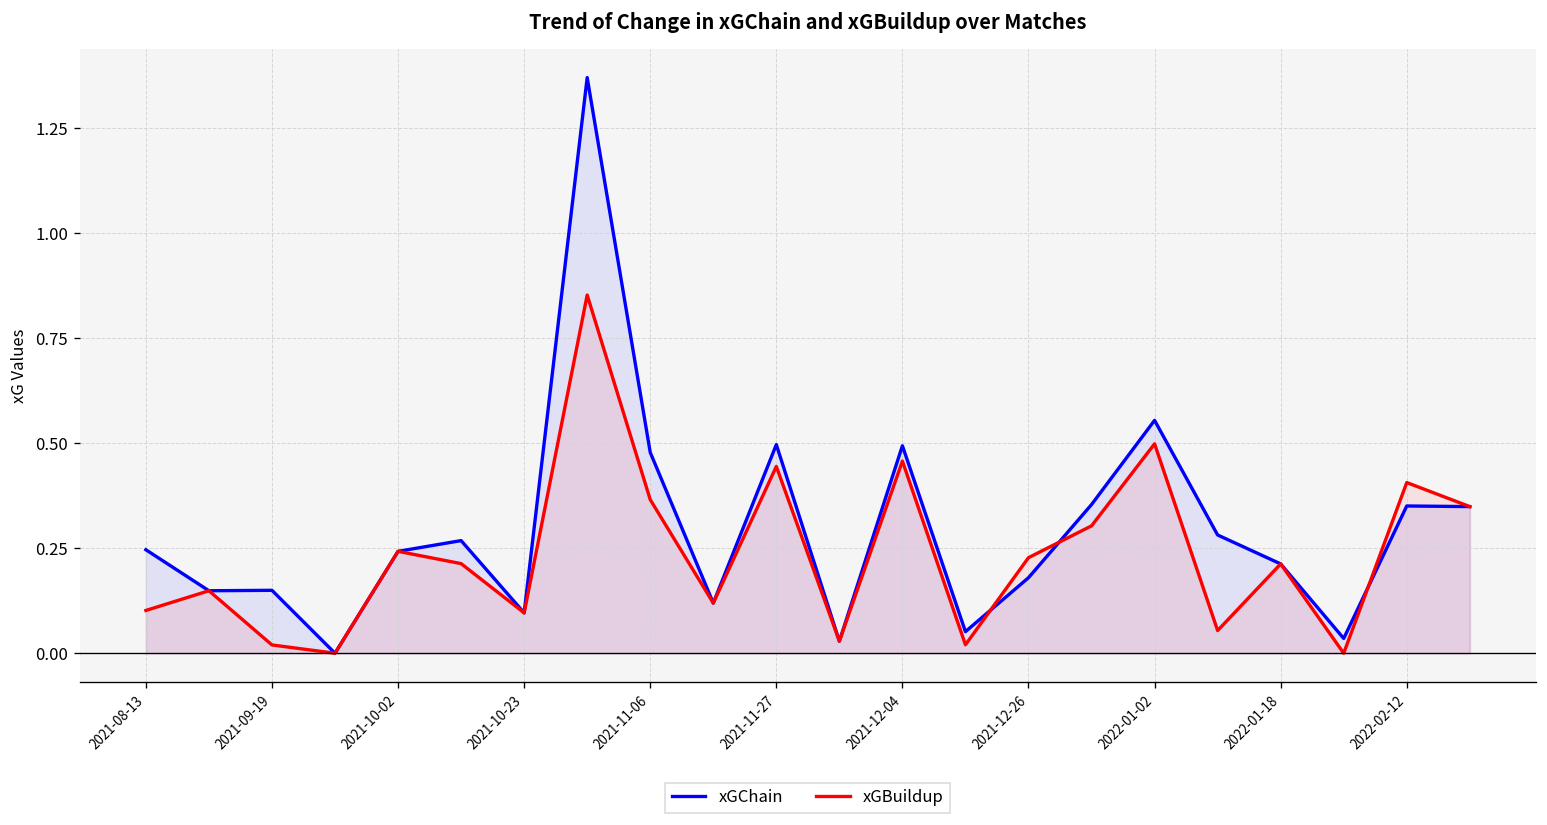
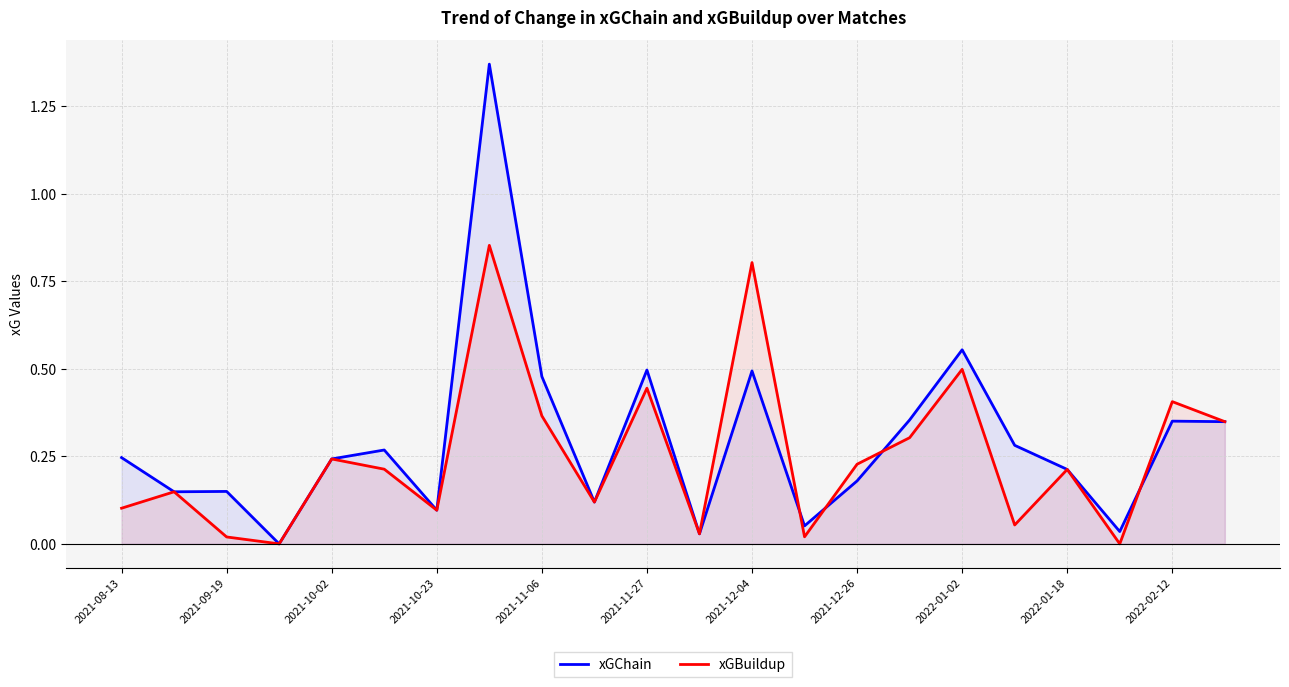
xGBuildup, 2021-12-04: 0.46 -> 0.80
